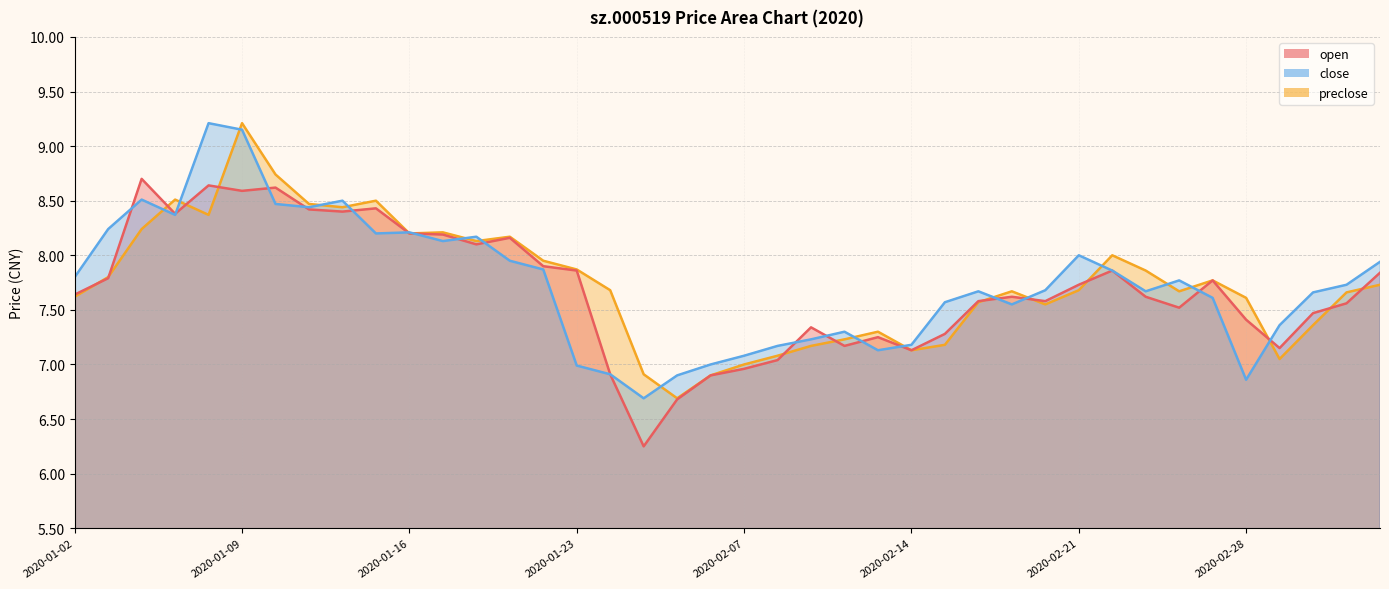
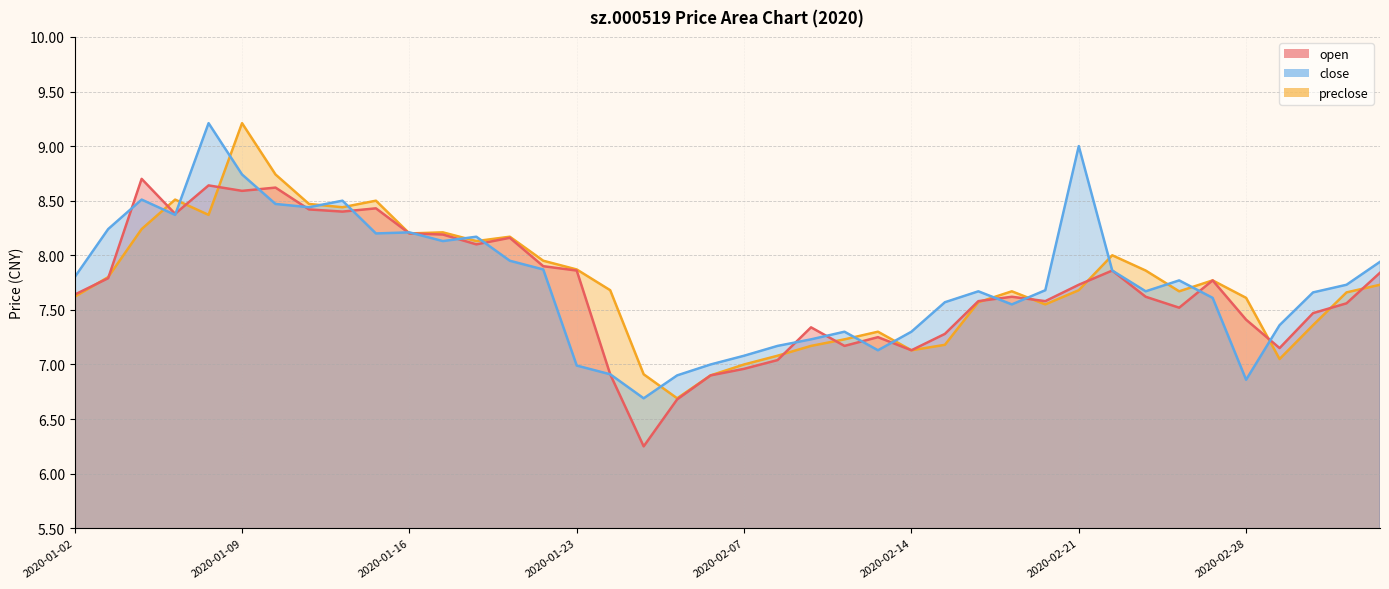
close, 2020-01-09: 9.15 -> 8.74
close, 2020-02-14: 7.18 -> 7.30
close, 2020-02-21: 8 -> 9
